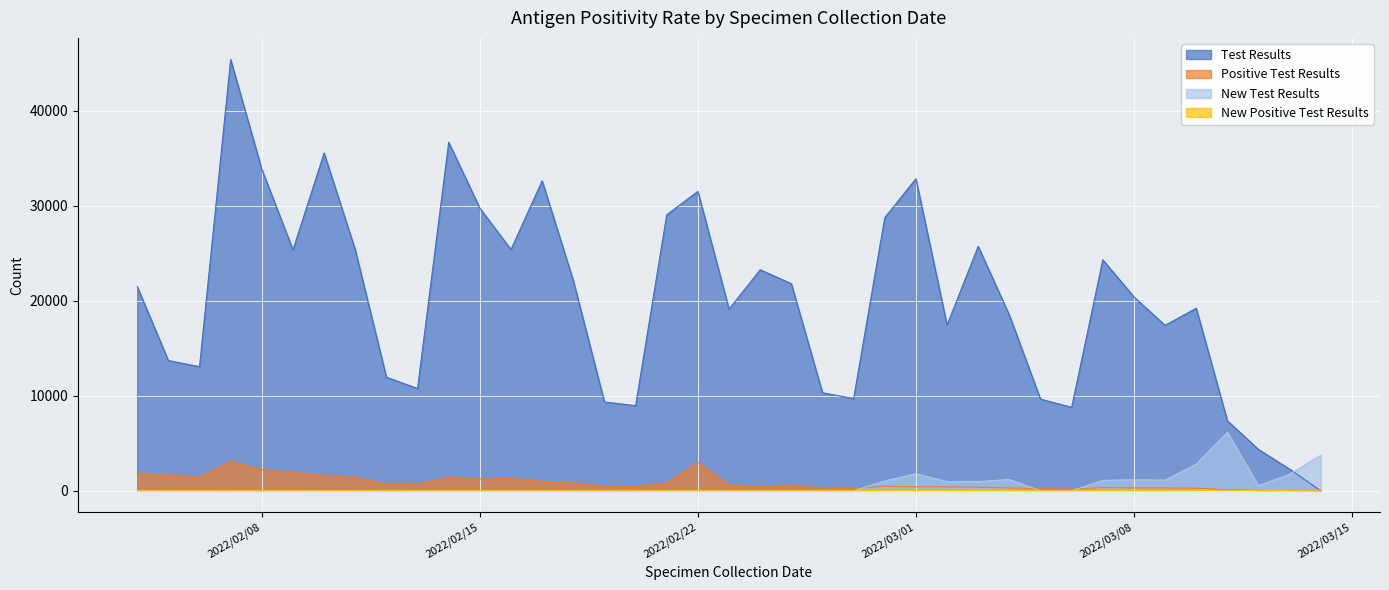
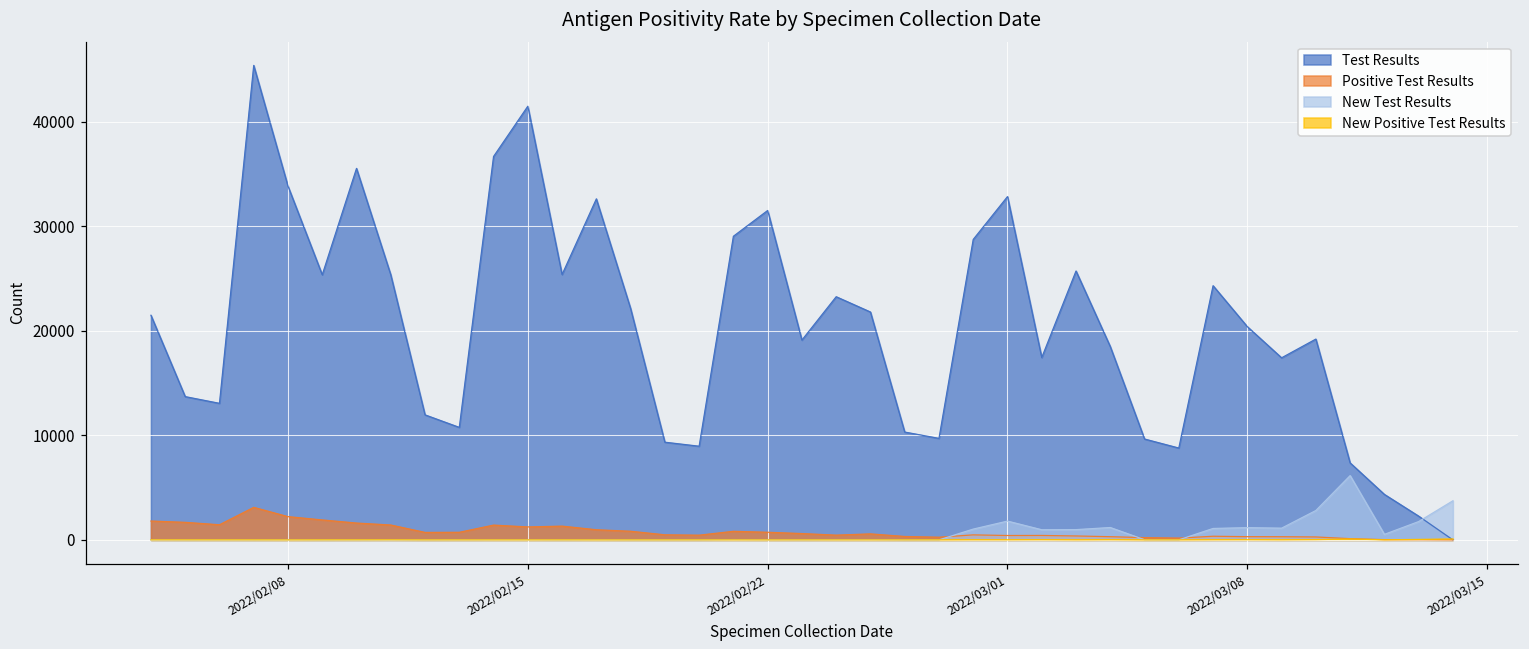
Test Results, 2022/02/15: 30000 -> 41000
Positive Test Results, 2022/02/22: 3000 -> 1000
